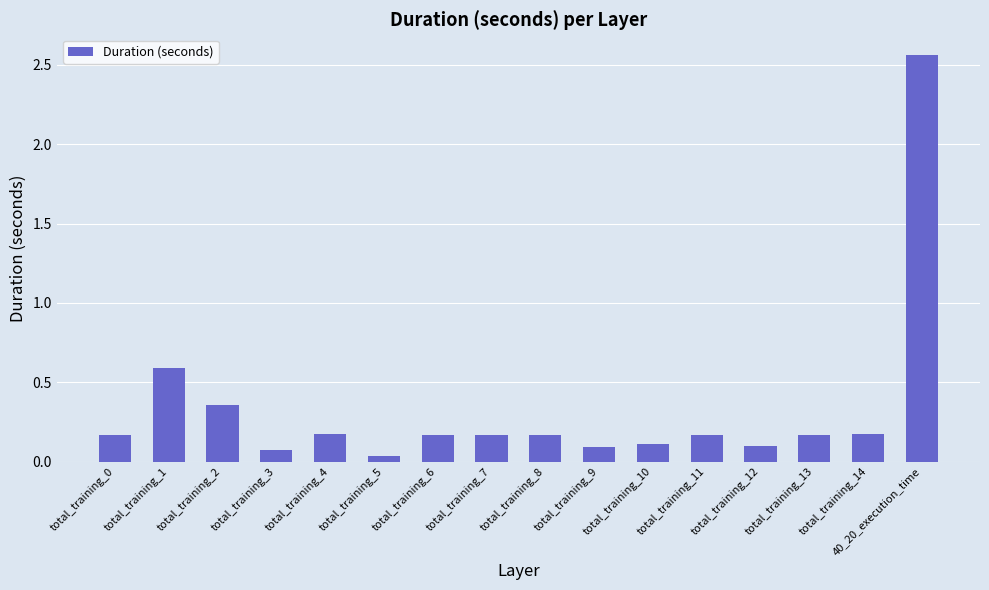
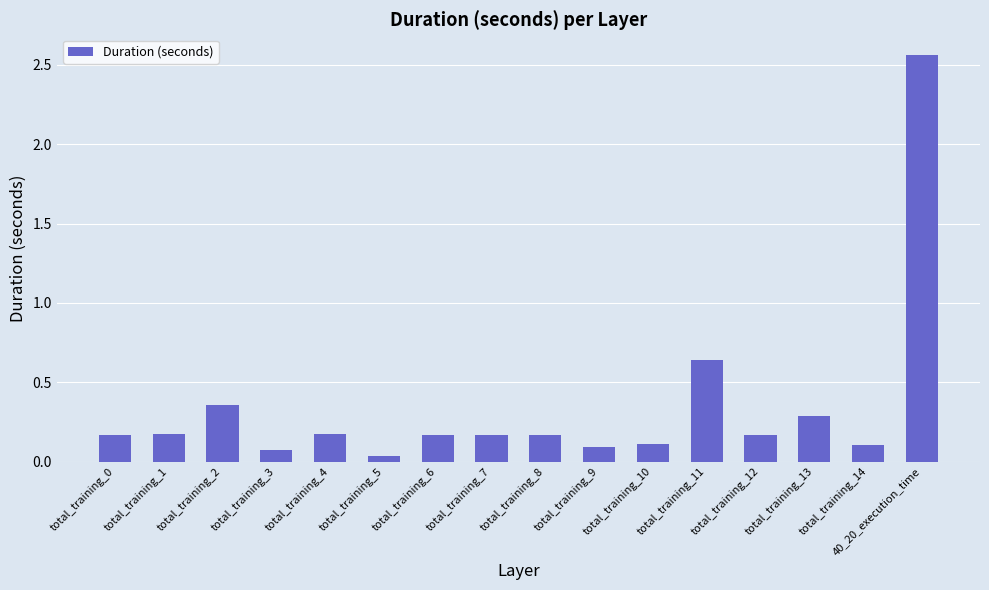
total_training_1: 0.59 -> 0.17
total_training_11: 0.17 -> 0.64
total_training_12: 0.10 -> 0.17
total_training_13: 0.17 -> 0.28
total_training_14: 0.17 -> 0.10
